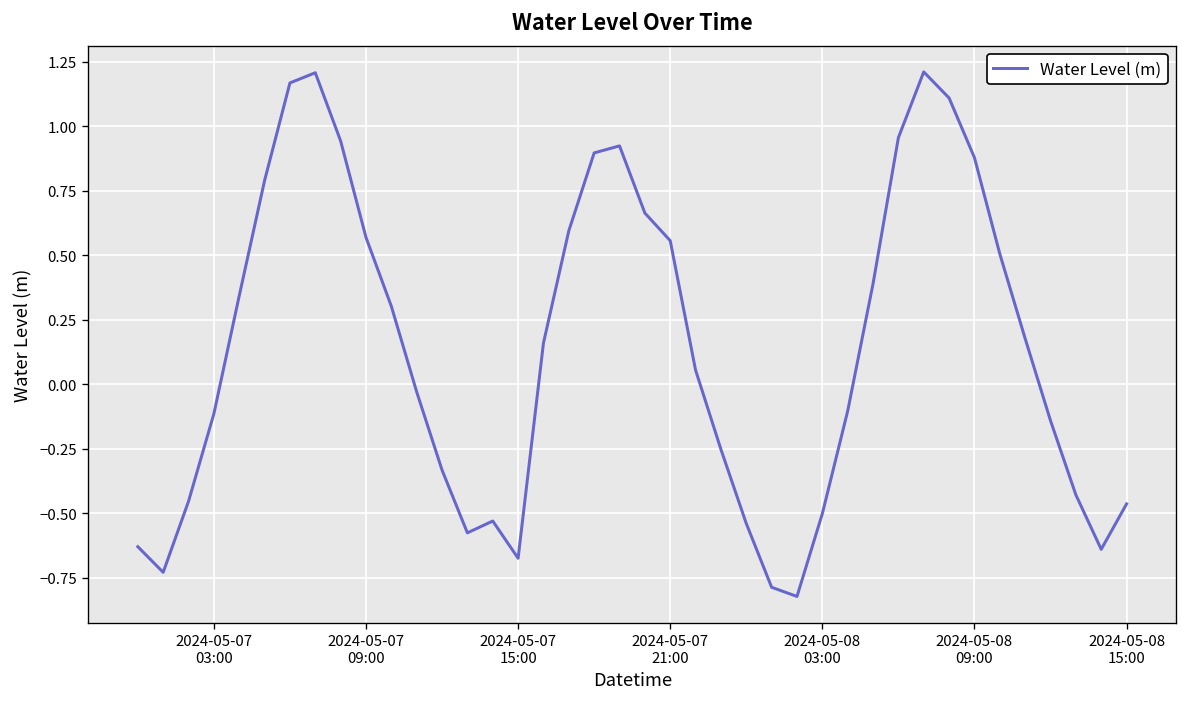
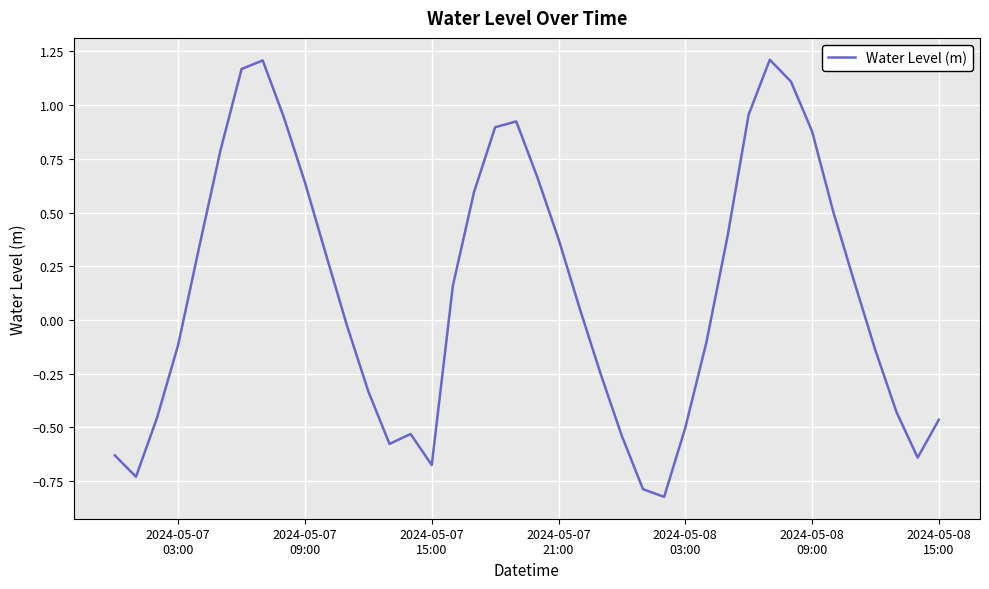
2024-05-07 09:00: 0.57 -> 0.64
2024-05-07 21:00: 0.56 -> 0.38
